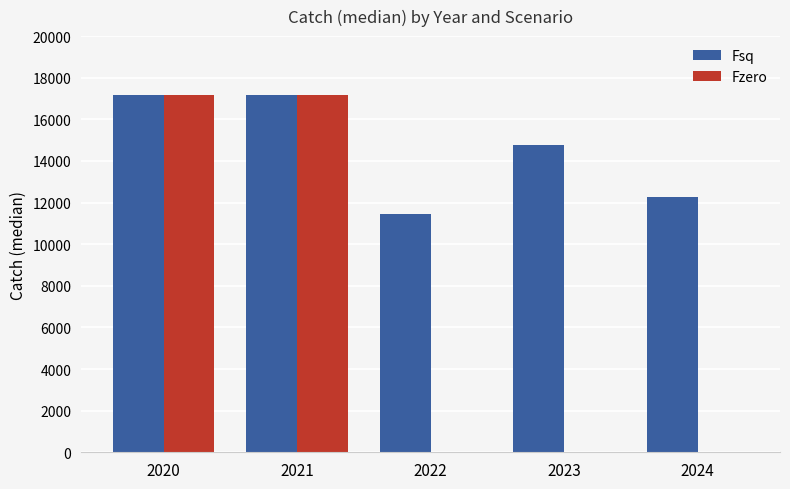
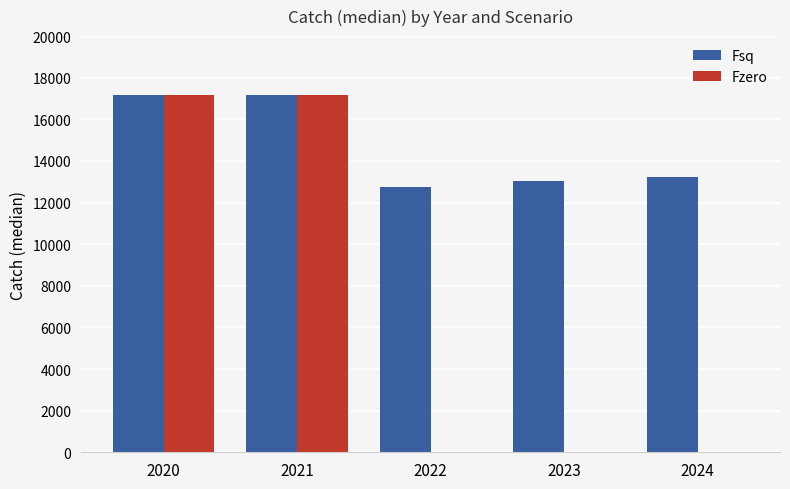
Fsq, 2022: 11400 -> 12700
Fsq, 2023: 14800 -> 13000
Fsq, 2024: 12300 -> 13200
